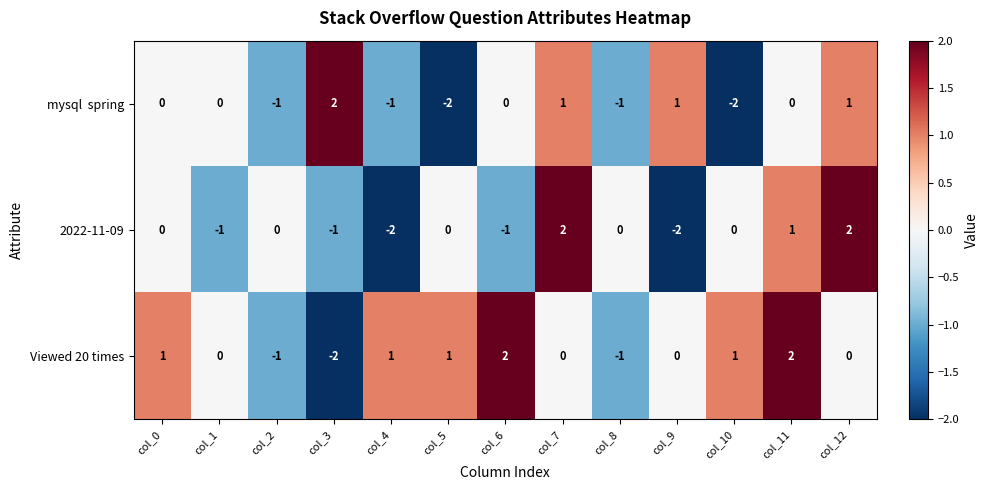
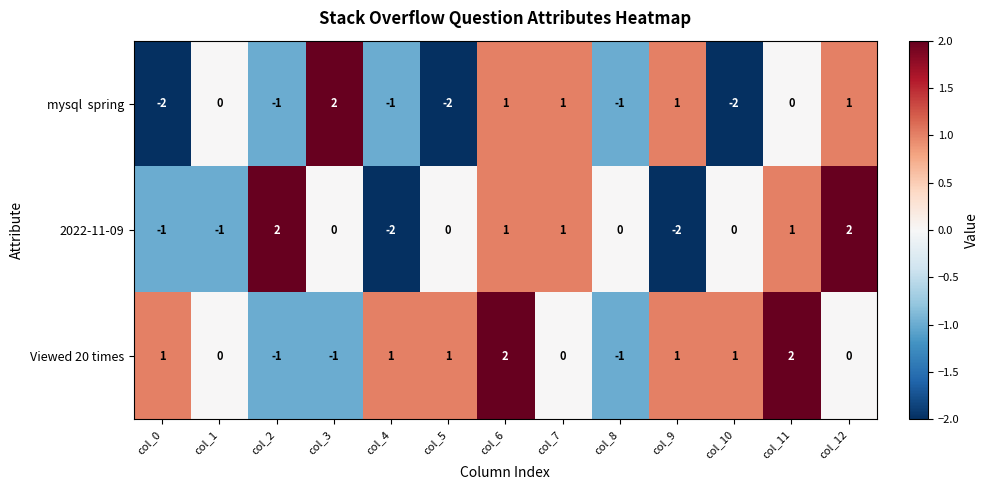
mysql spring, col_0: 0 -> -2
mysql spring, col_6: 0 -> 1
2022-11-09, col_0: 0 -> -1
2022-11-09, col_2: 0 -> 2
2022-11-09, col_3: -1 -> 0
2022-11-09, col_6: -1 -> 1
2022-11-09, col_7: 2 -> 1
Viewed 20 times, col_3: -2 -> -1
Viewed 20 times, col_9: 0 -> 1
